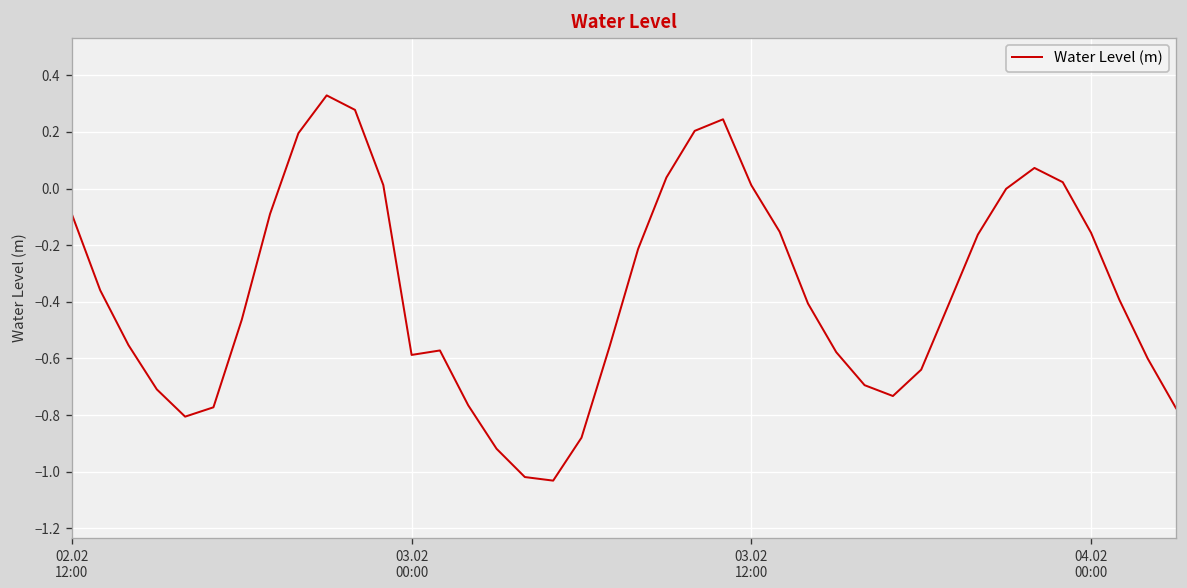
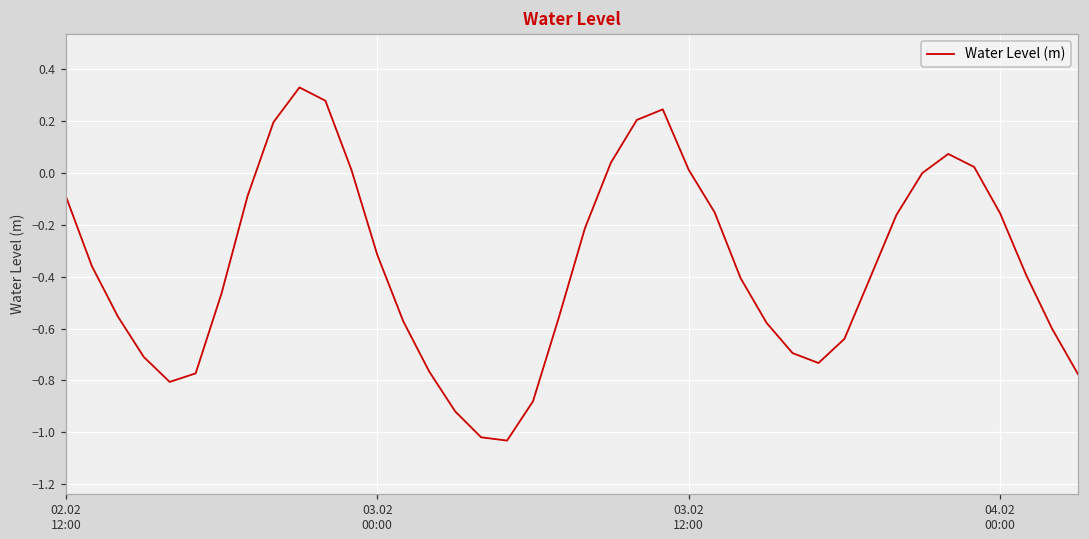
03.02 00:00: -0.59 -> -0.32
